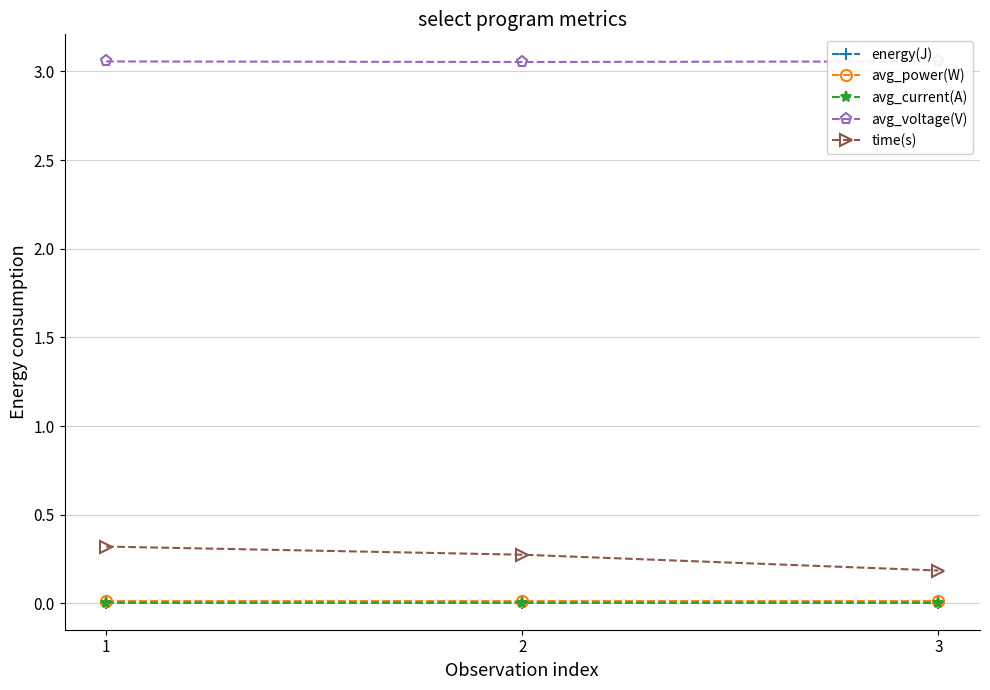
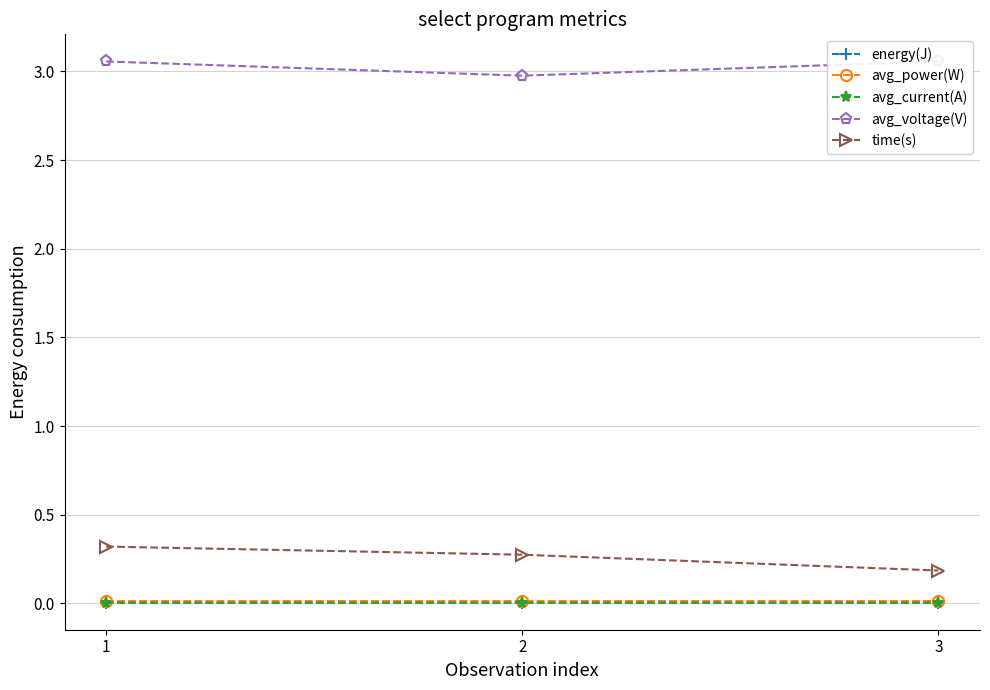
avg_voltage(V), 2: 3.05 -> 2.98
